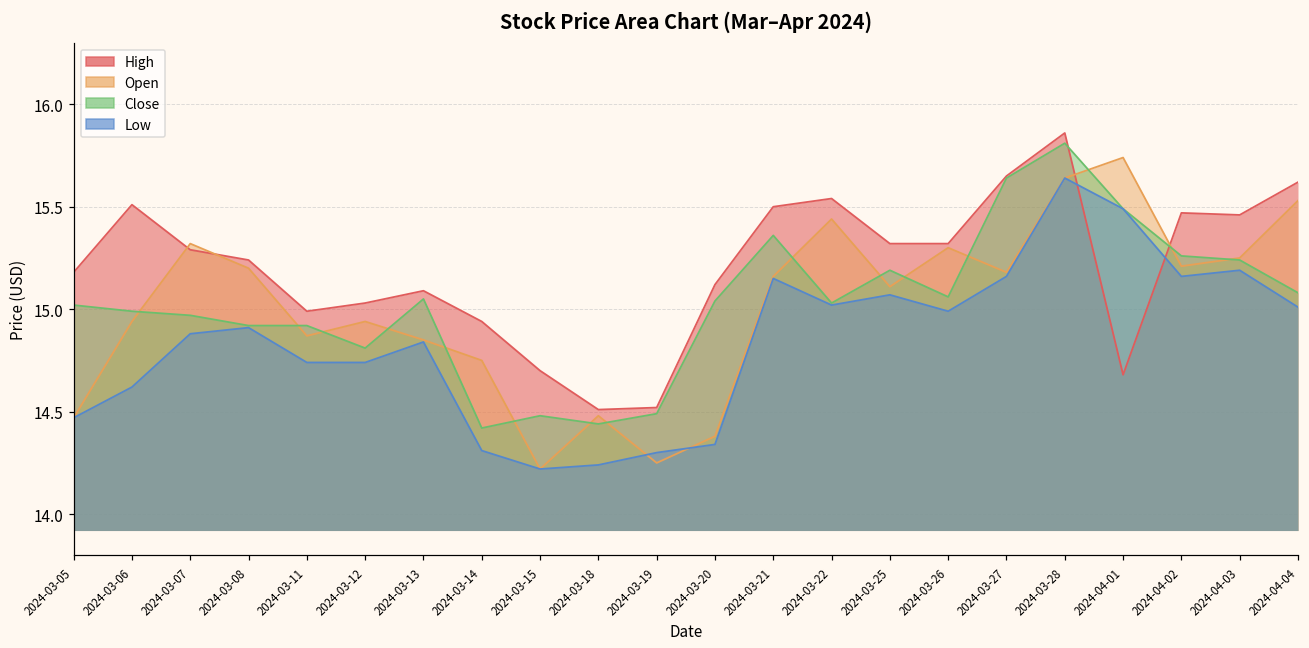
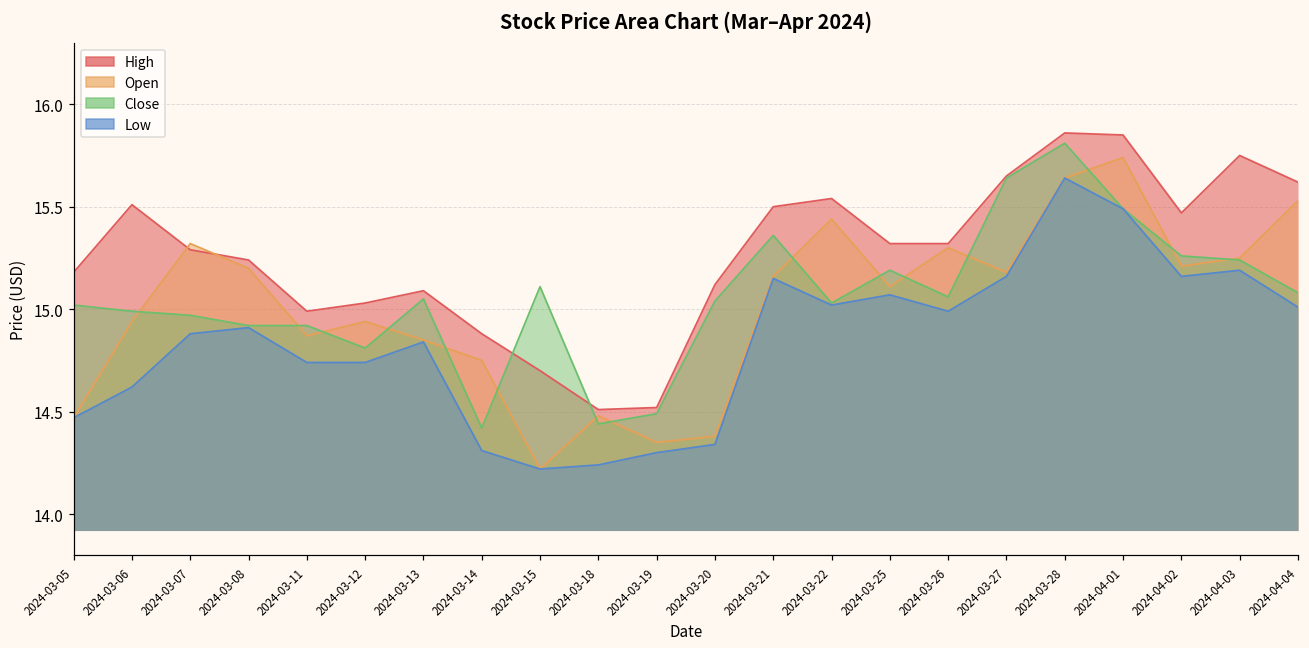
High, 2024-03-14: 14.94 -> 14.88
Close, 2024-03-15: 14.48 -> 15.11
Open, 2024-03-19: 14.25 -> 14.35
High, 2024-04-01: 14.68 -> 15.85
High, 2024-04-03: 15.46 -> 15.75
